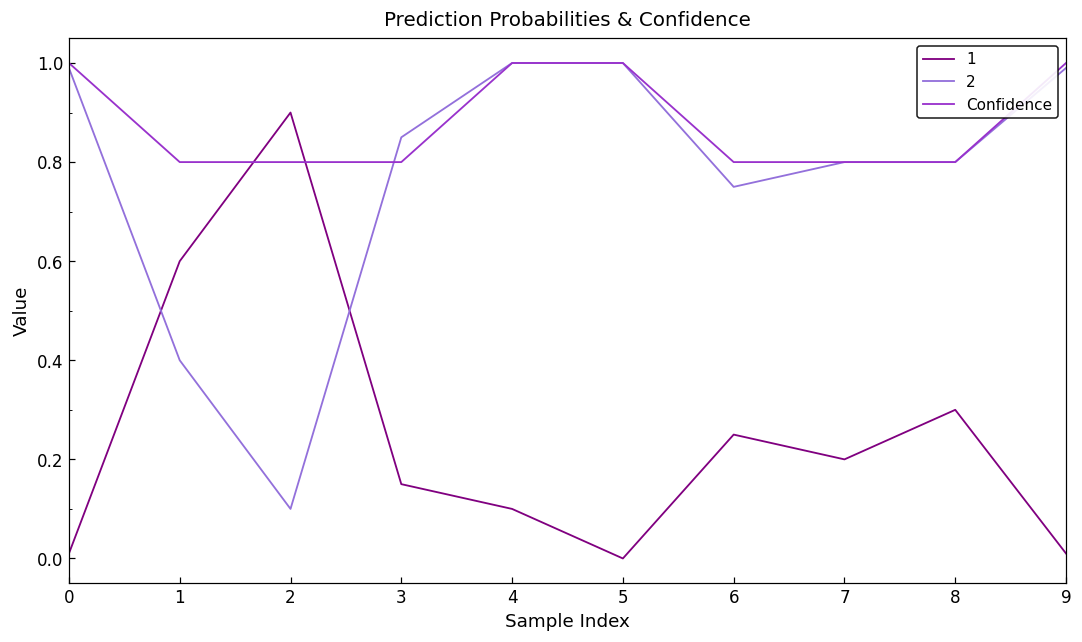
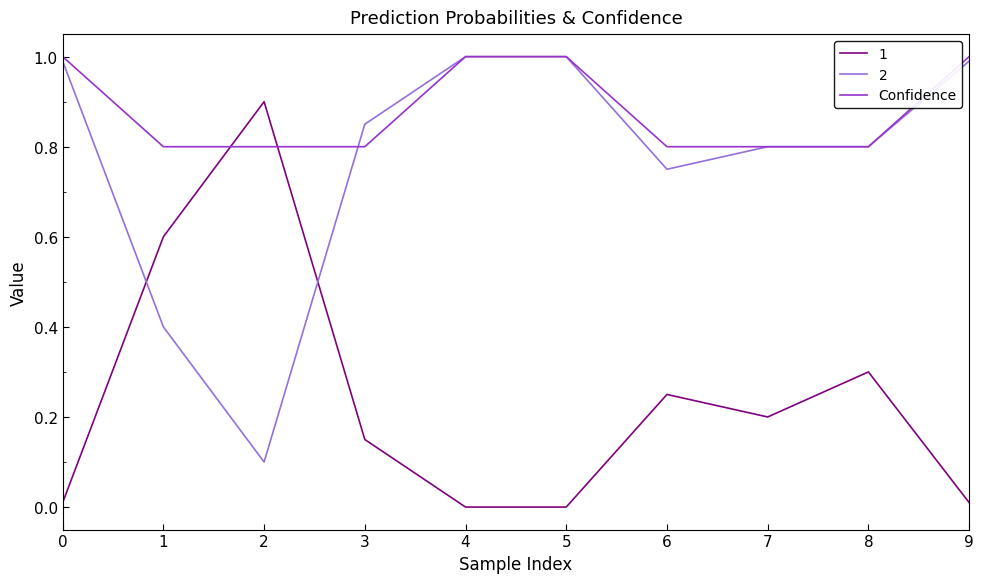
1, 4: 0.1 -> 0.0
